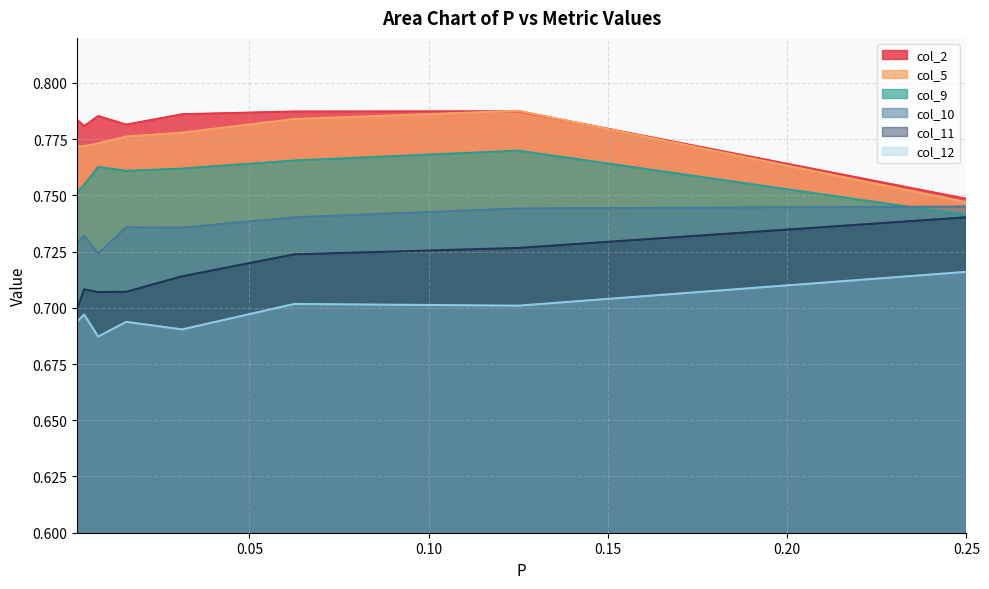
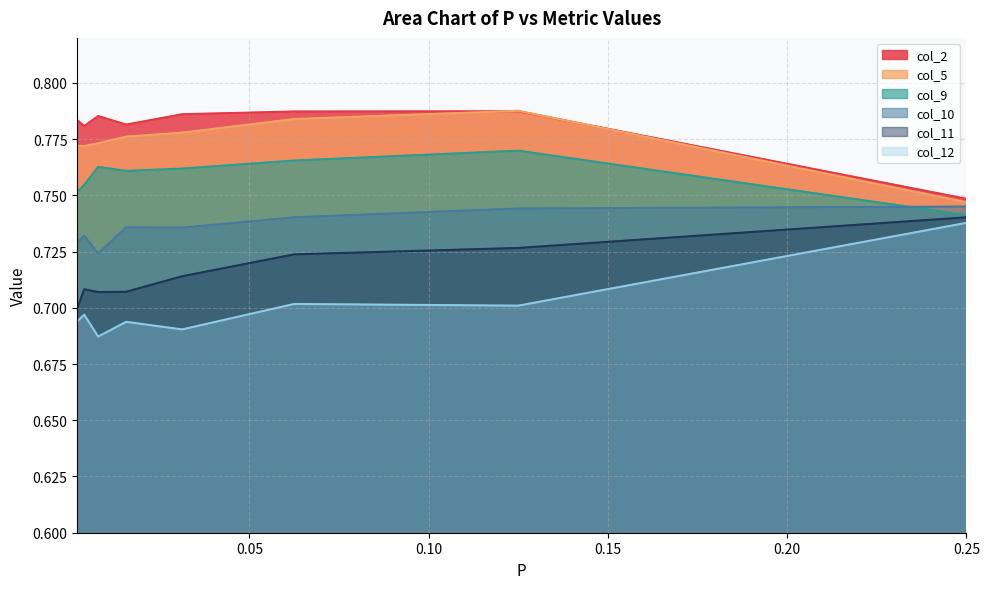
col_12, 0.25: 0.716 -> 0.738
